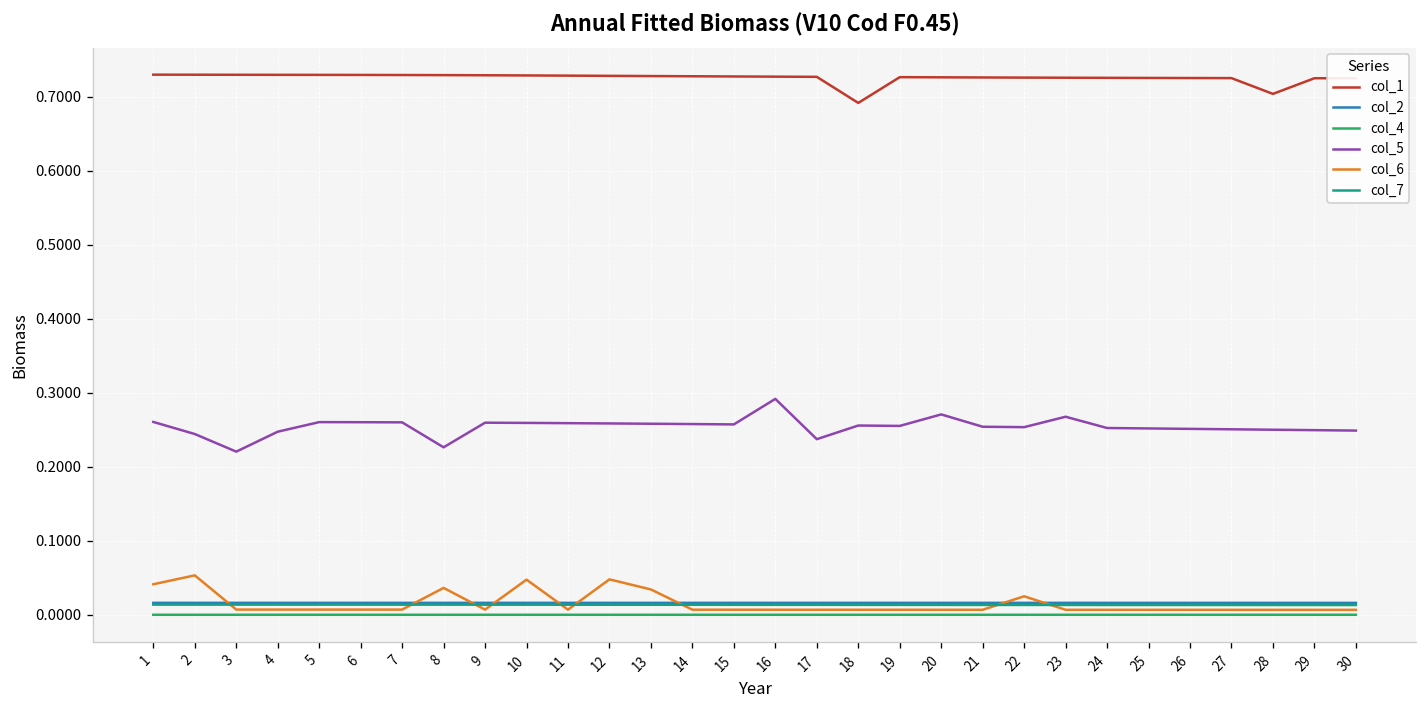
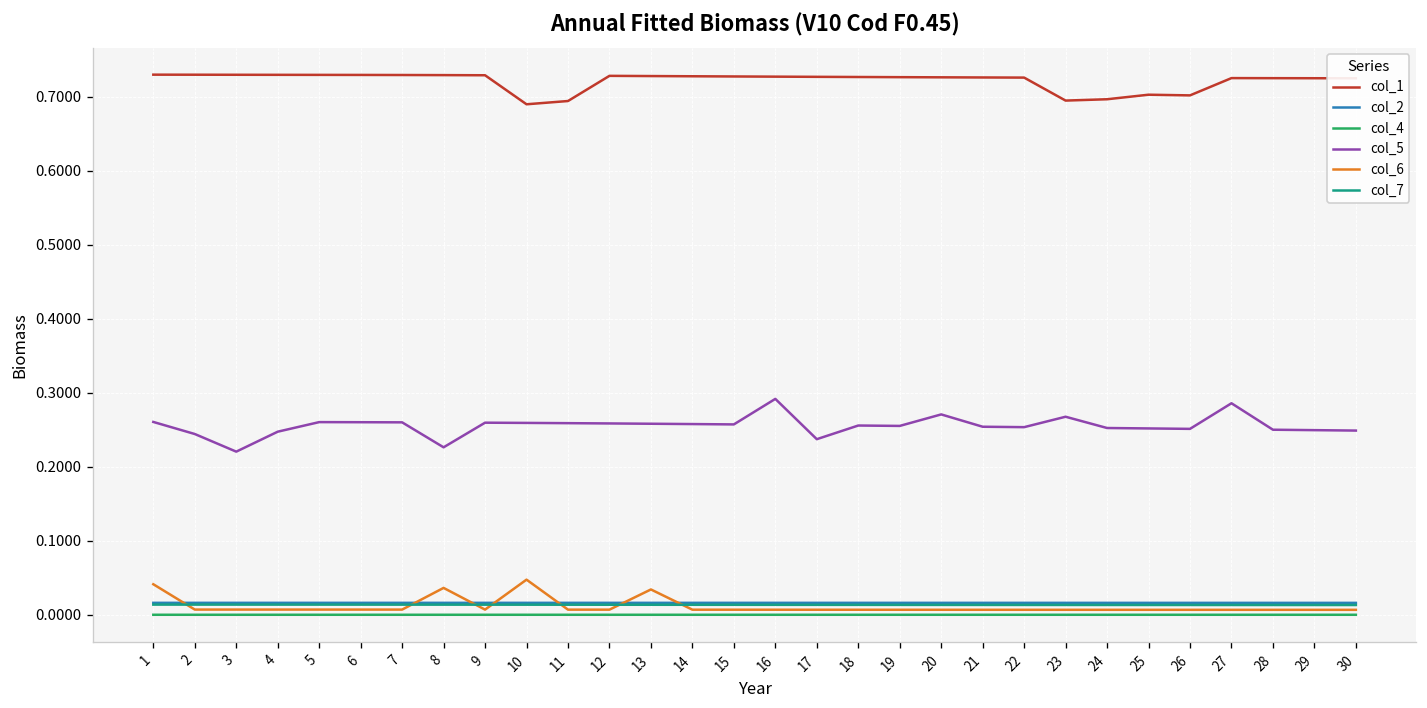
col_6, 2: 0.05 -> 0.01
col_1, 10: 0.73 -> 0.69
col_1, 11: 0.73 -> 0.69
col_6, 12: 0.05 -> 0.01
col_1, 18: 0.69 -> 0.73
col_6, 22: 0.03 -> 0.01
col_1, 23: 0.73 -> 0.69
col_1, 24: 0.73 -> 0.70
col_1, 25: 0.73 -> 0.70
col_1, 26: 0.73 -> 0.70
col_5, 27: 0.25 -> 0.29
col_1, 28: 0.70 -> 0.73
